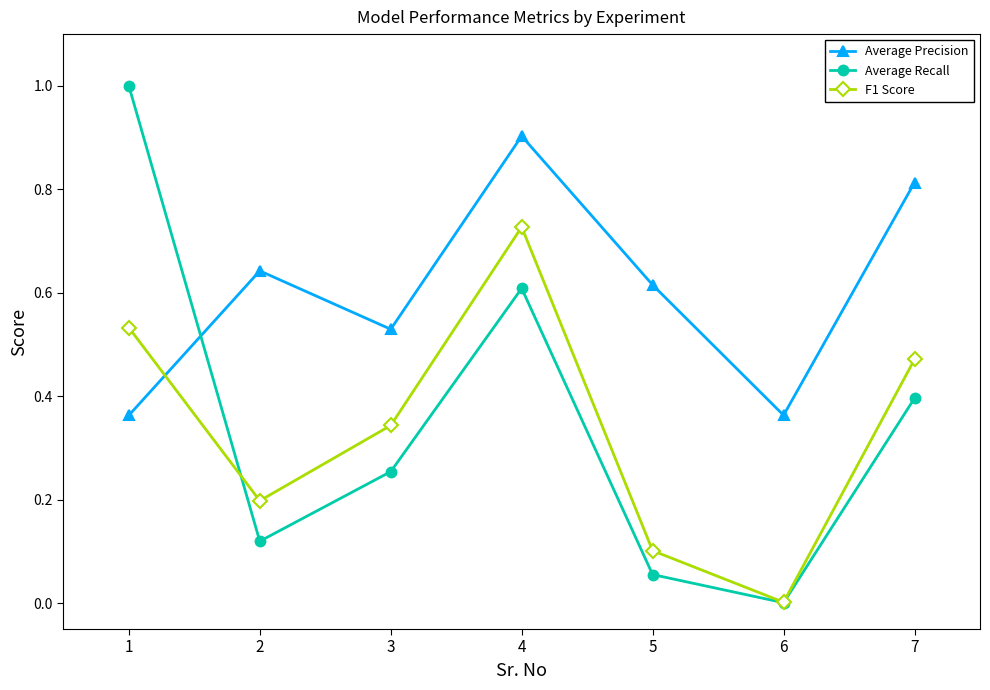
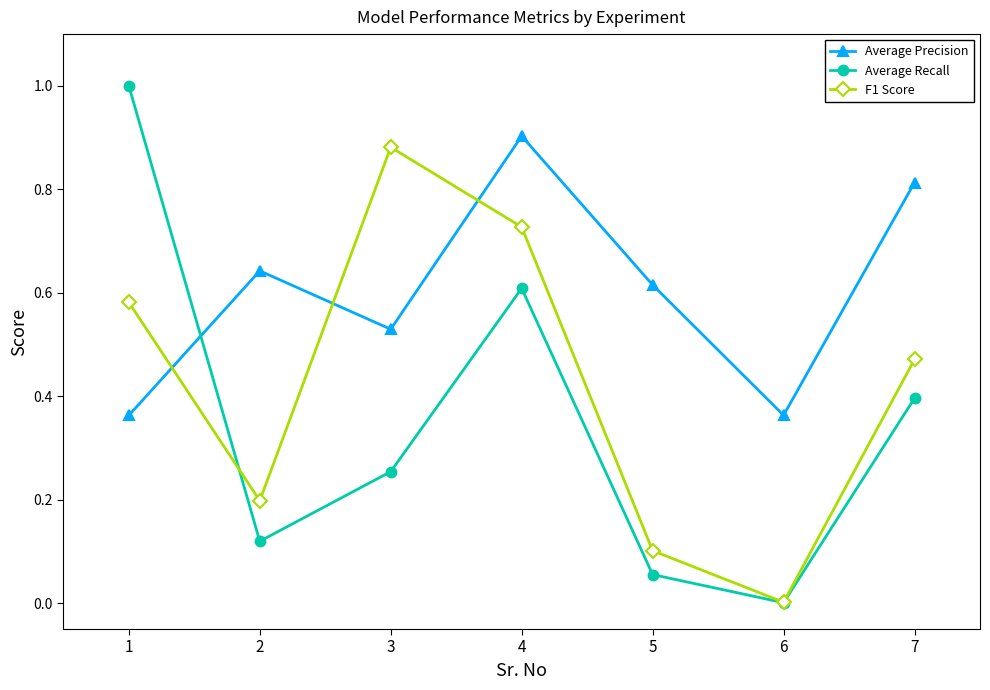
F1 Score, 1: 0.53 -> 0.58
F1 Score, 3: 0.34 -> 0.88
